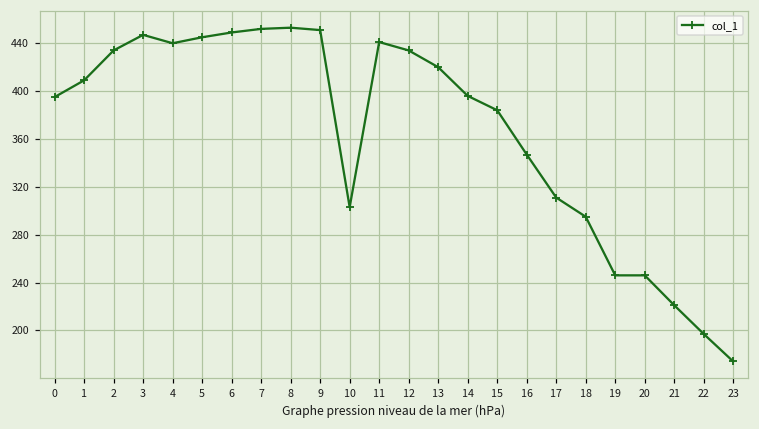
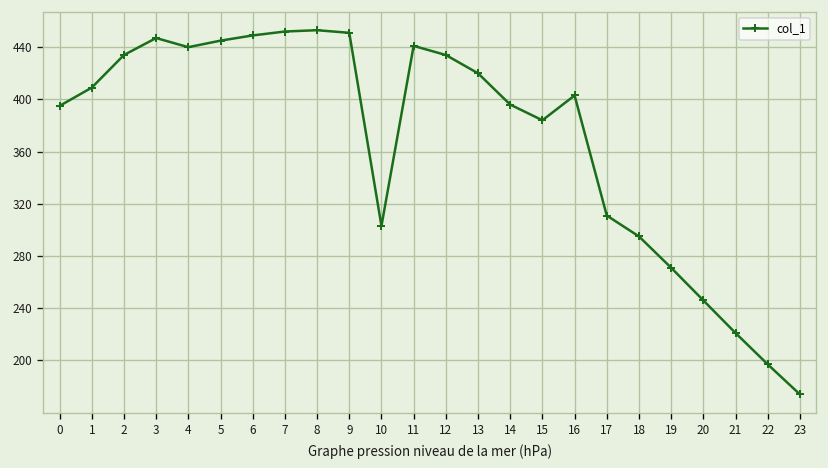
16: 347 -> 403
19: 246 -> 271
